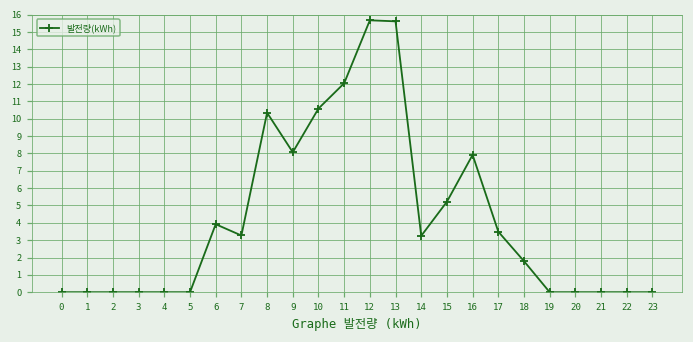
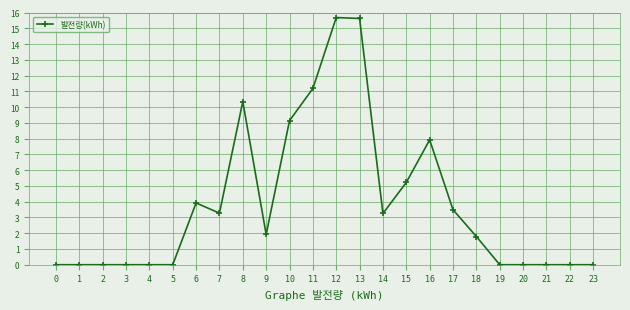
9: 8.1 -> 1.9
10: 10.6 -> 9.1
11: 12.1 -> 11.2
